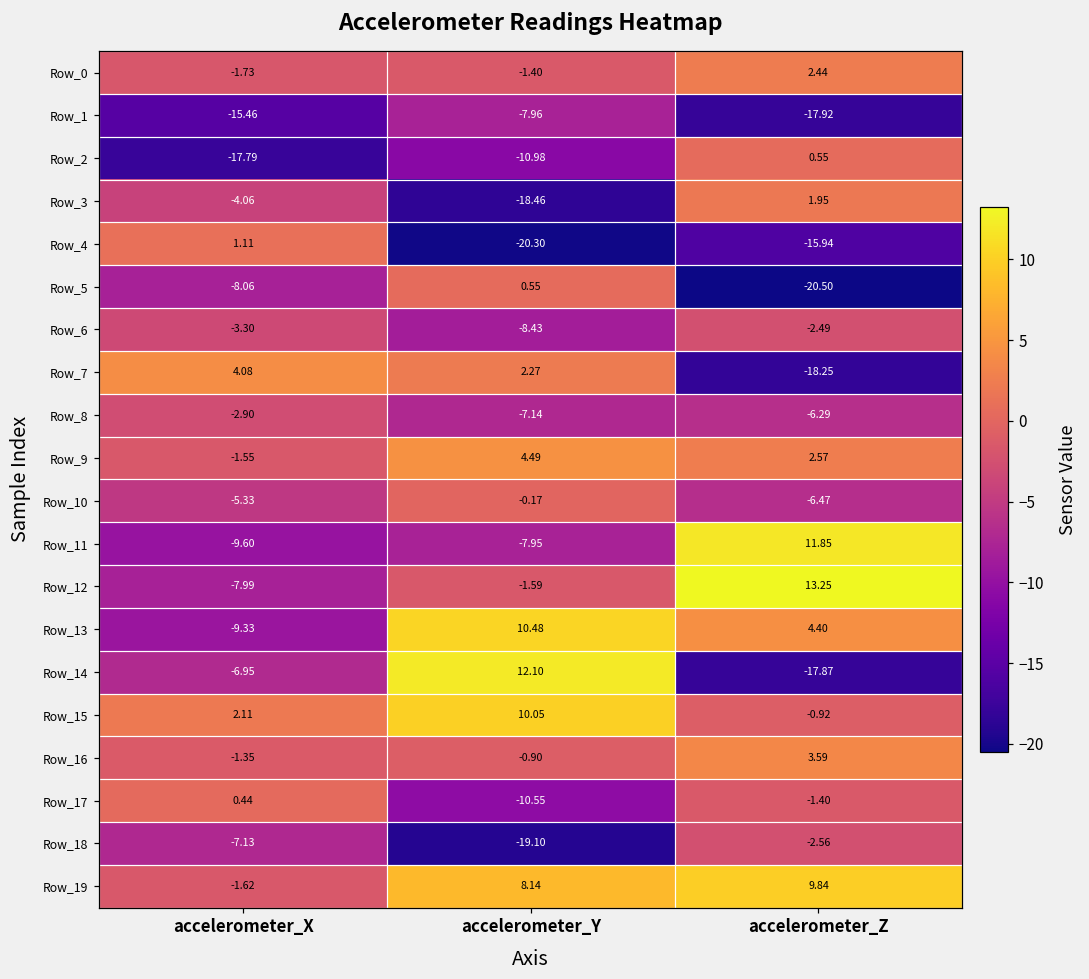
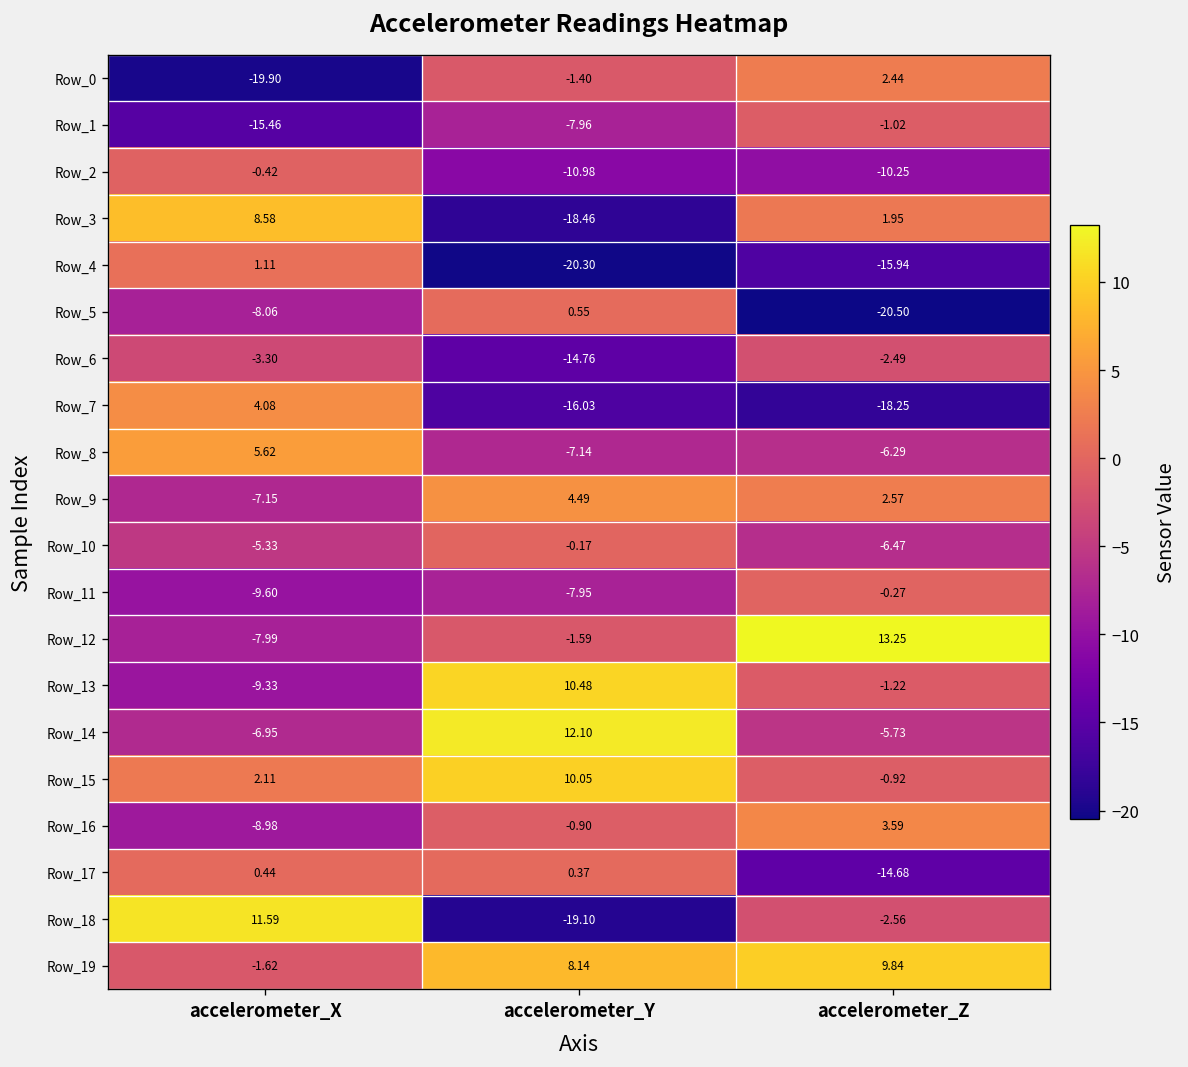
Row_0, accelerometer_X: -1.73 -> -19.90
Row_1, accelerometer_Z: -17.92 -> -1.02
Row_2, accelerometer_X: -17.79 -> -0.42
Row_2, accelerometer_Z: 0.55 -> -10.25
Row_3, accelerometer_X: -4.06 -> 8.58
Row_6, accelerometer_Y: -8.43 -> -14.76
Row_7, accelerometer_Y: 2.27 -> -16.03
Row_8, accelerometer_X: -2.90 -> 5.62
Row_9, accelerometer_X: -1.55 -> -7.15
Row_11, accelerometer_Z: 11.85 -> -0.27
Row_13, accelerometer_Z: 4.40 -> -1.22
Row_14, accelerometer_Z: -17.87 -> -5.73
Row_16, accelerometer_X: -1.35 -> -8.98
Row_17, accelerometer_Y: -10.55 -> 0.37
Row_17, accelerometer_Z: -1.40 -> -14.68
Row_18, accelerometer_X: -7.13 -> 11.59
